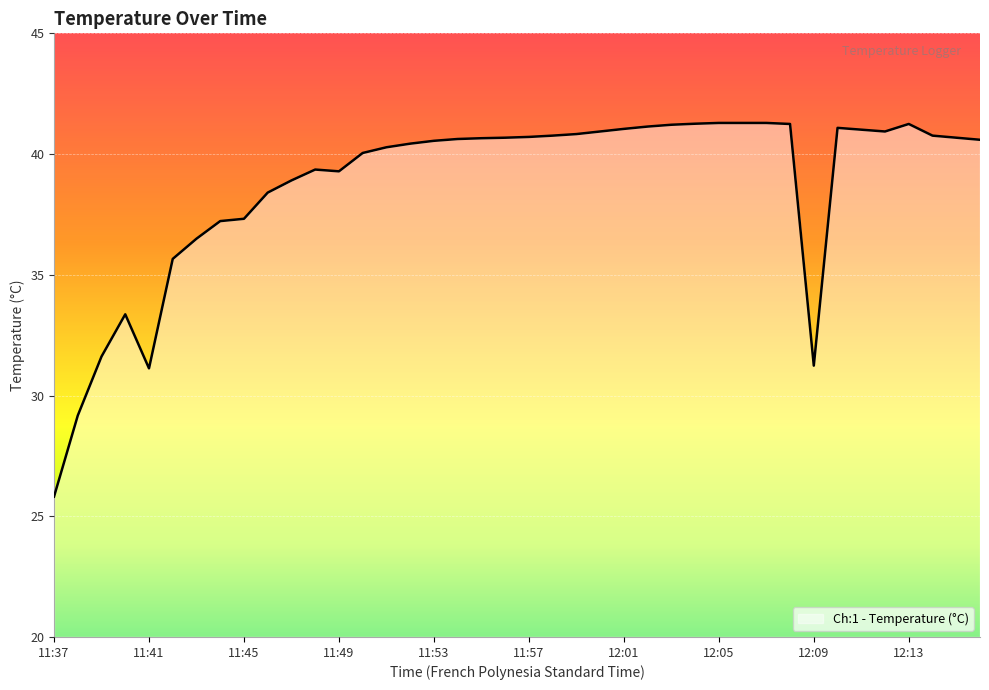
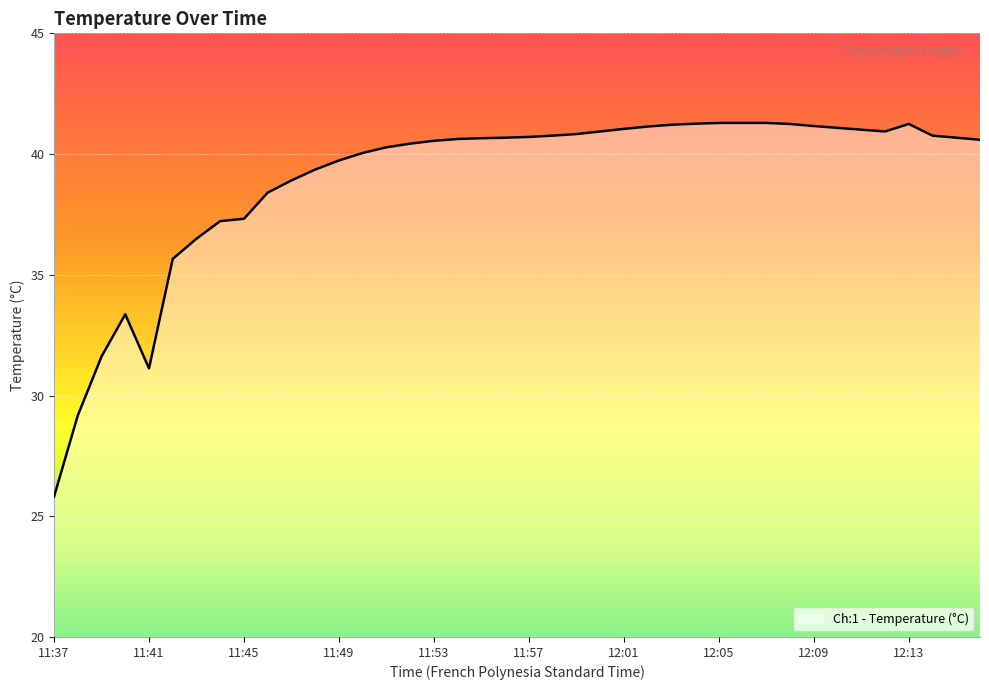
11:49: 39.3 -> 39.7
12:09: 31.2 -> 41.2
